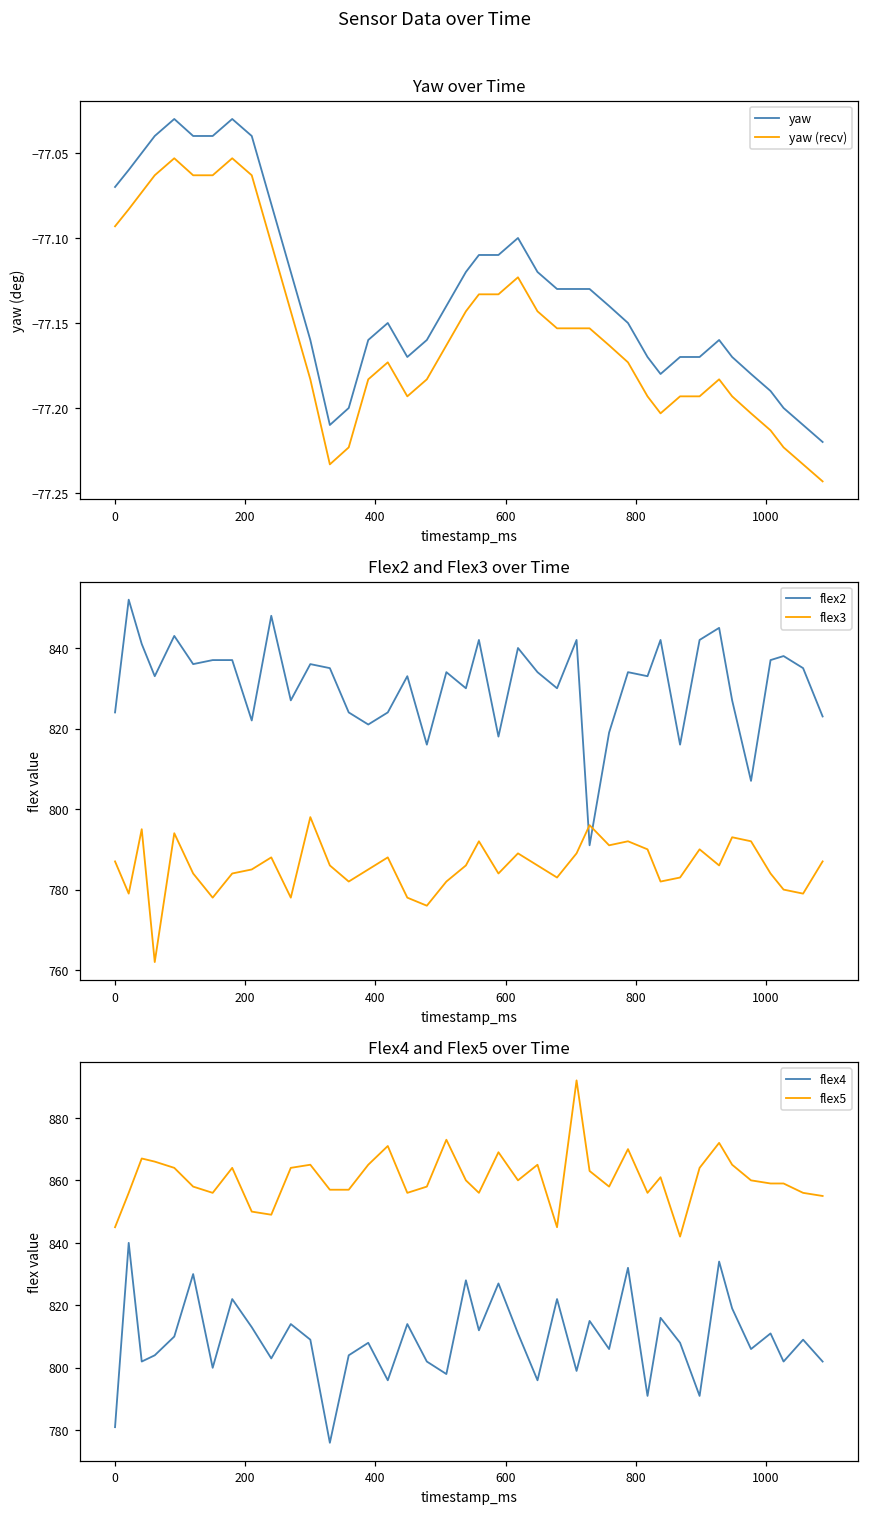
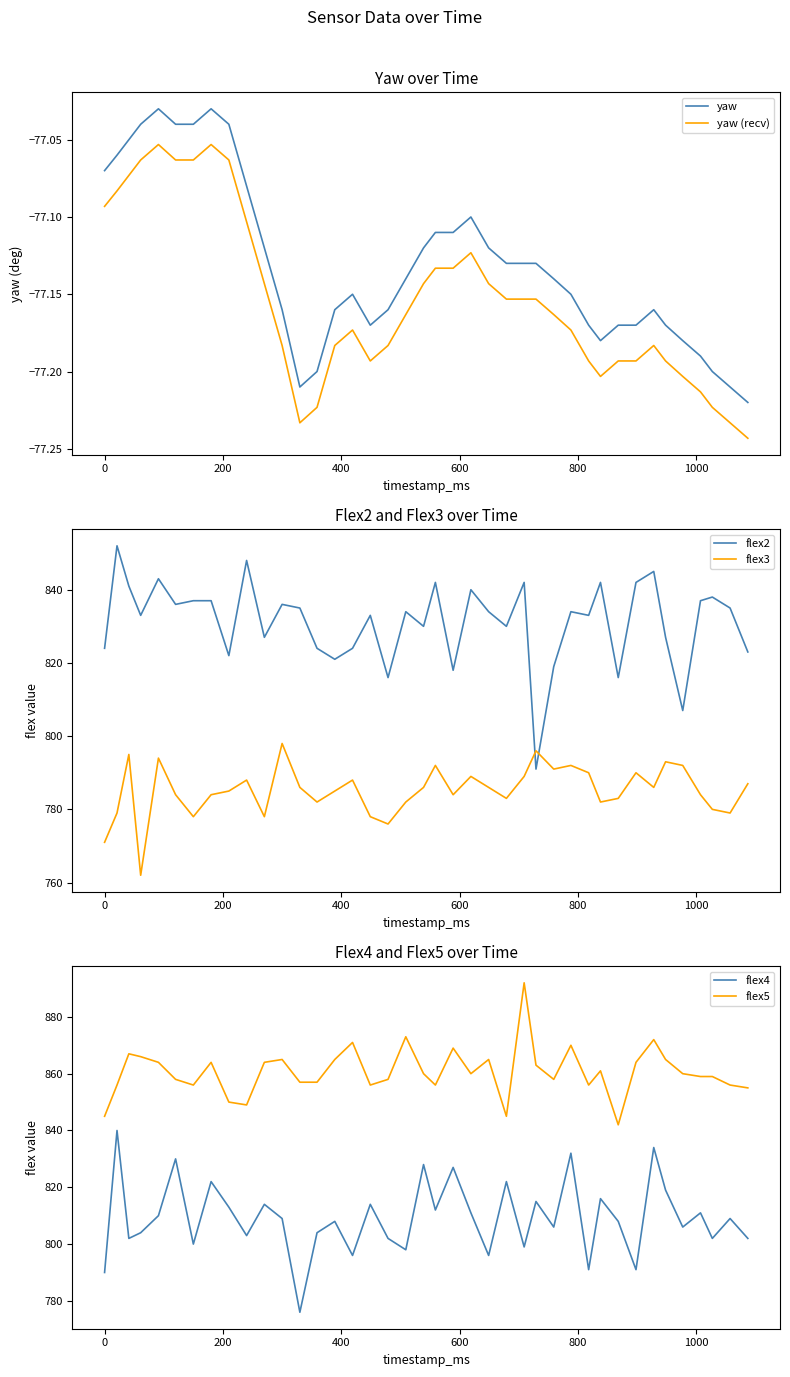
Flex2 and Flex3 over Time, flex3, 0: 787 -> 771
Flex4 and Flex5 over Time, flex4, 0: 781 -> 790
